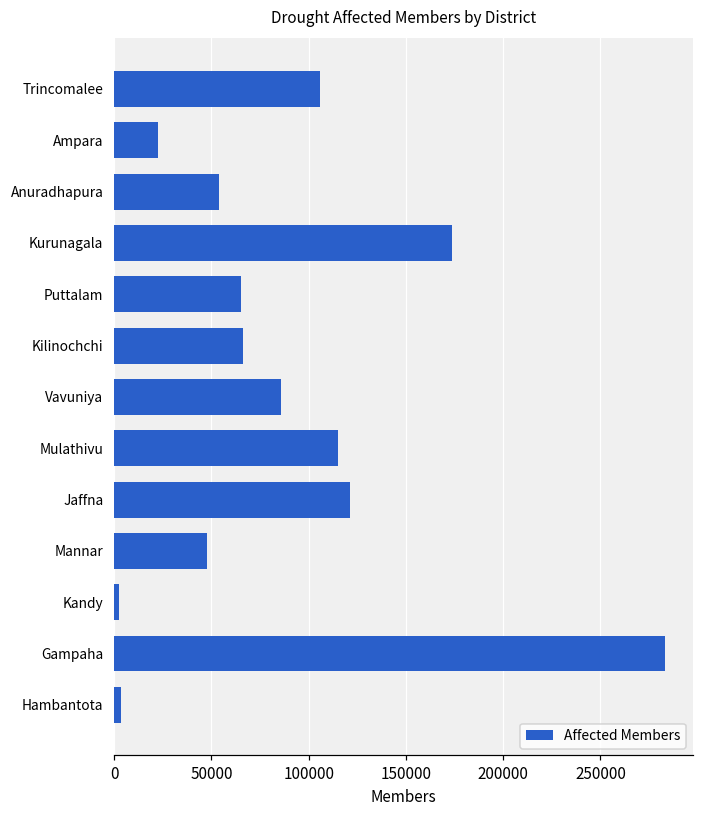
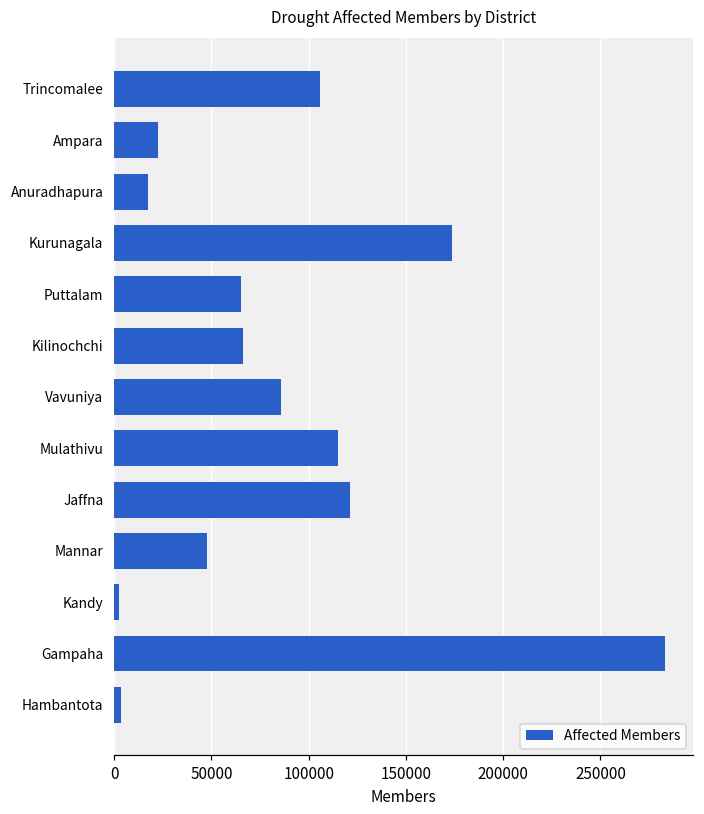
Anuradhapura: 54000 -> 18000
